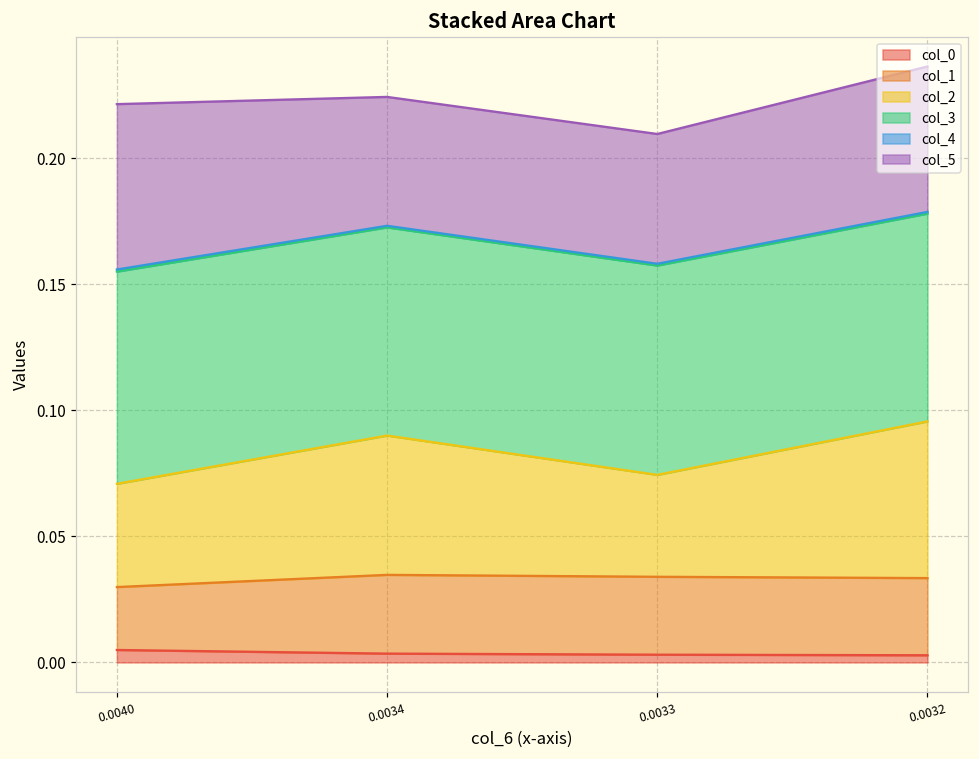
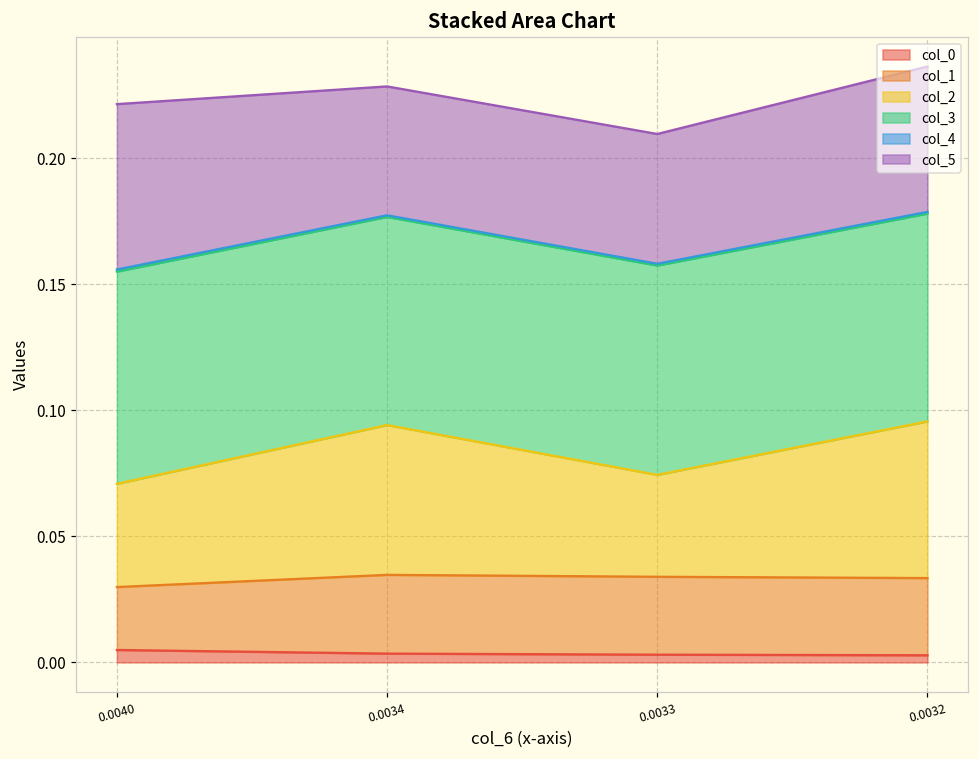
col_2, 0.0034: 0.055 -> 0.059
